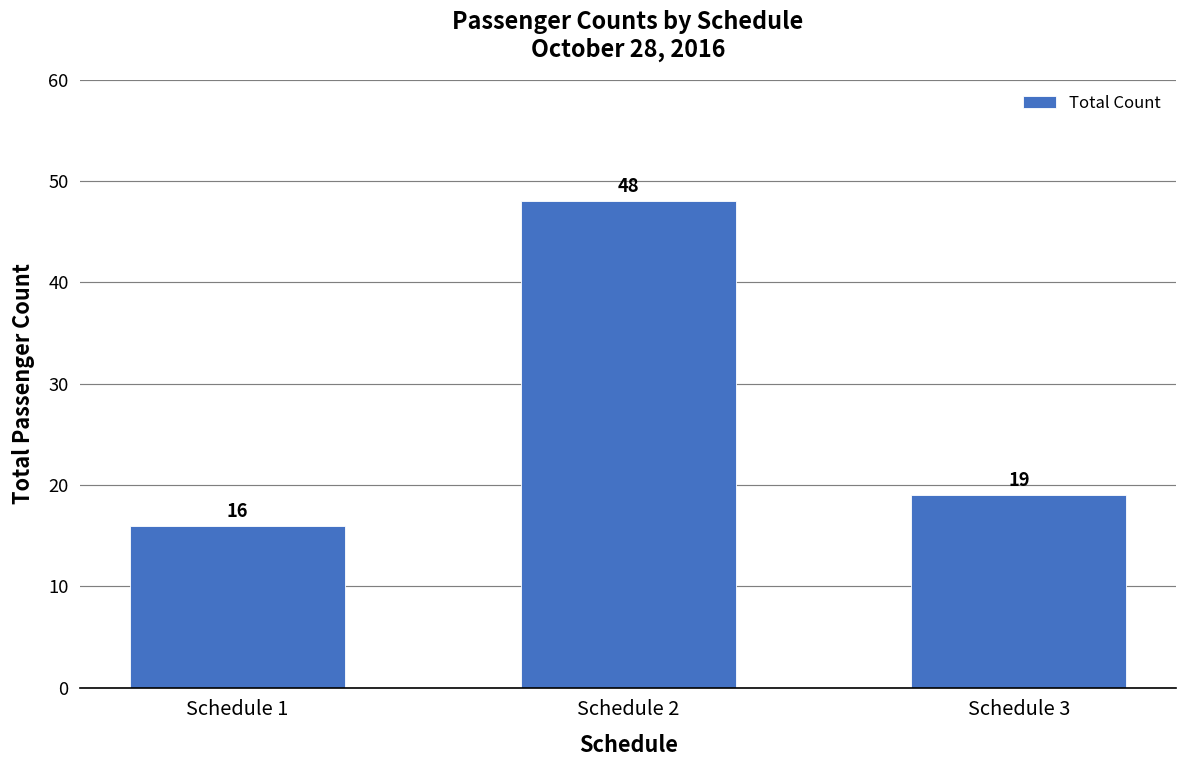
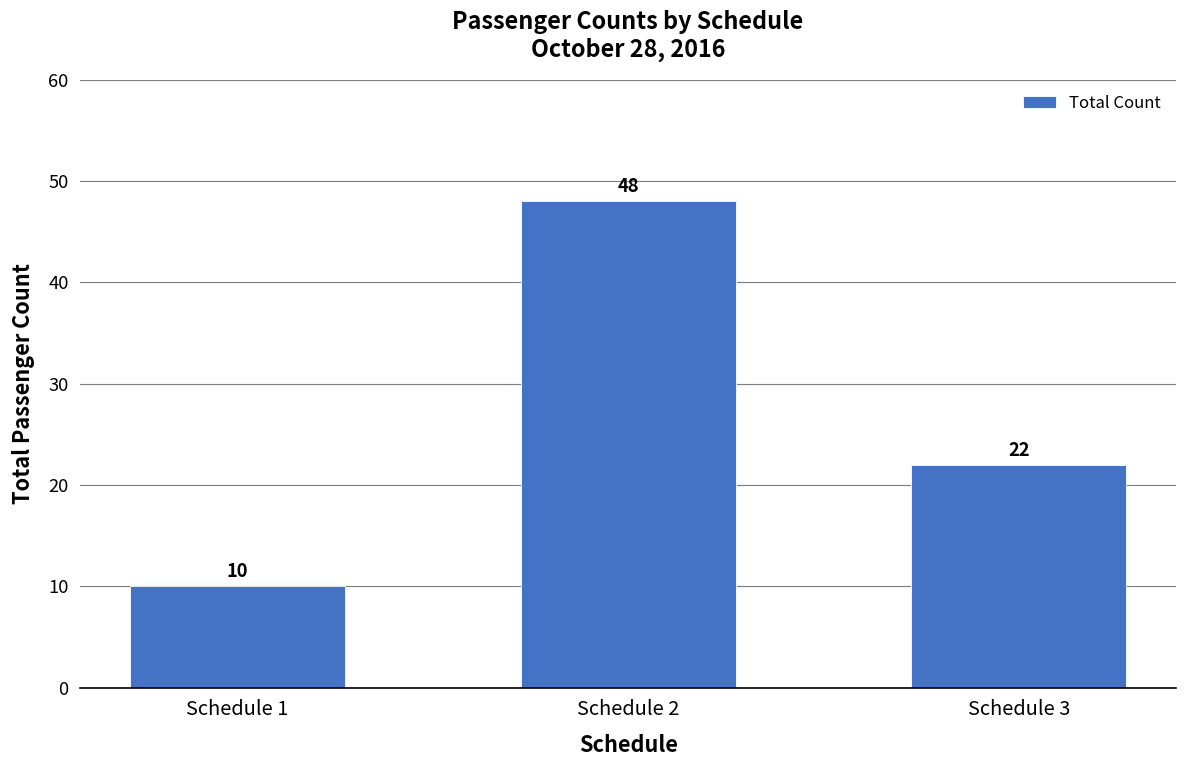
Schedule 1: 16 -> 10
Schedule 3: 19 -> 22
